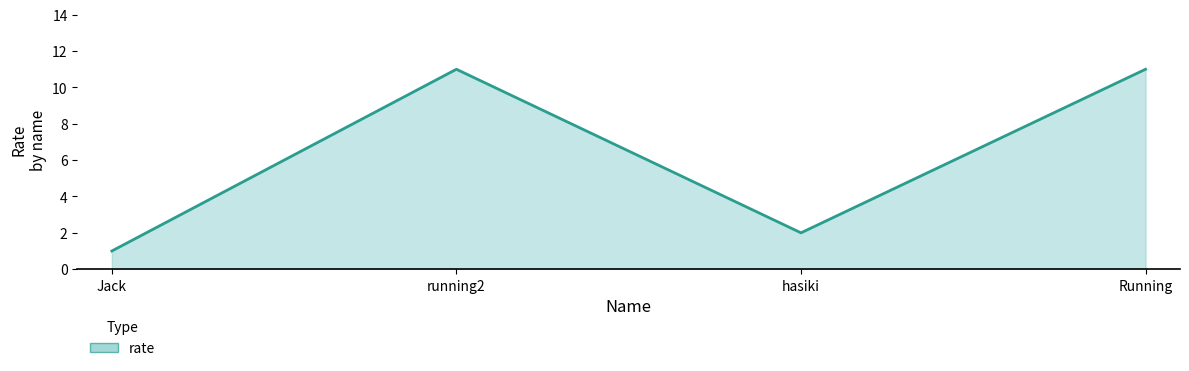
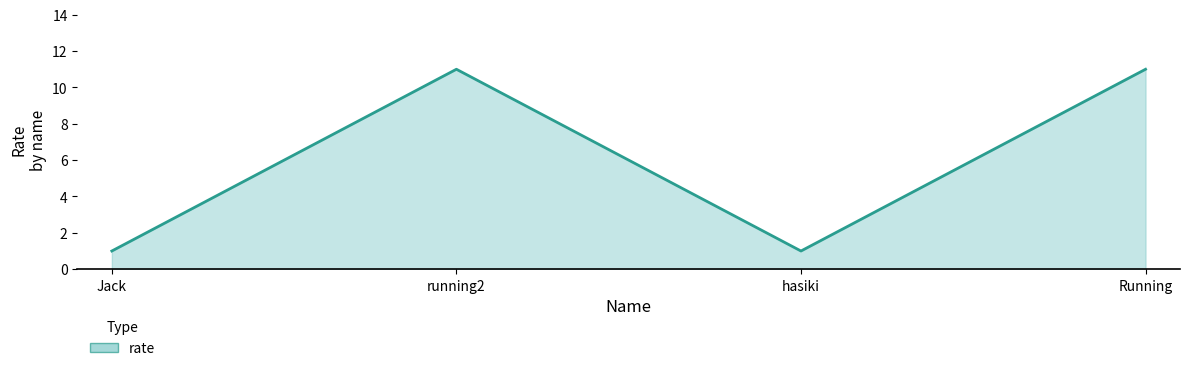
hasiki: 2 -> 1
